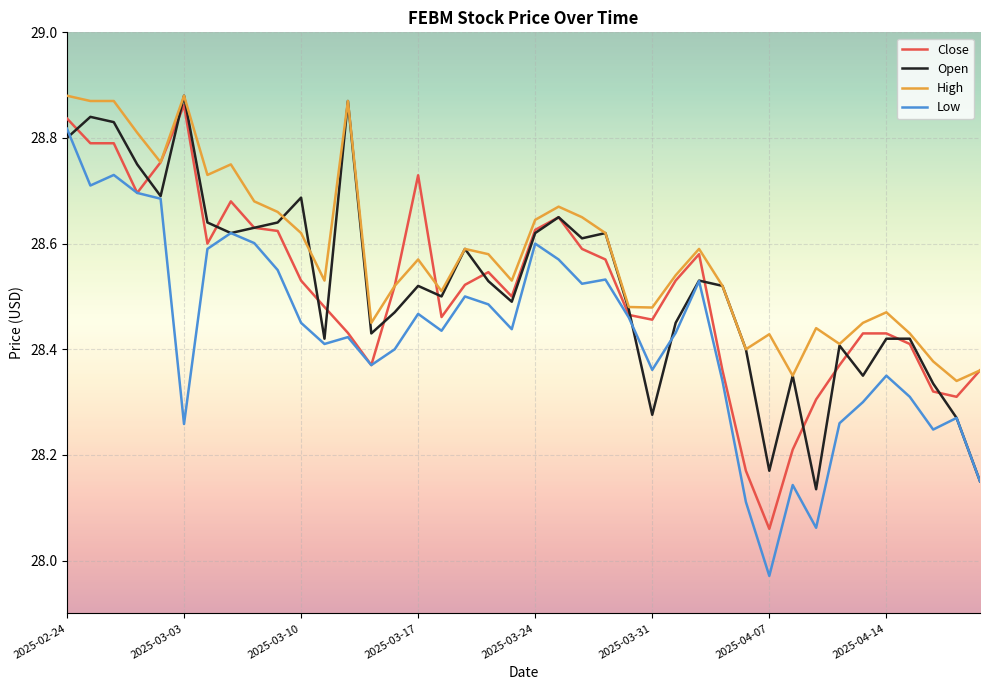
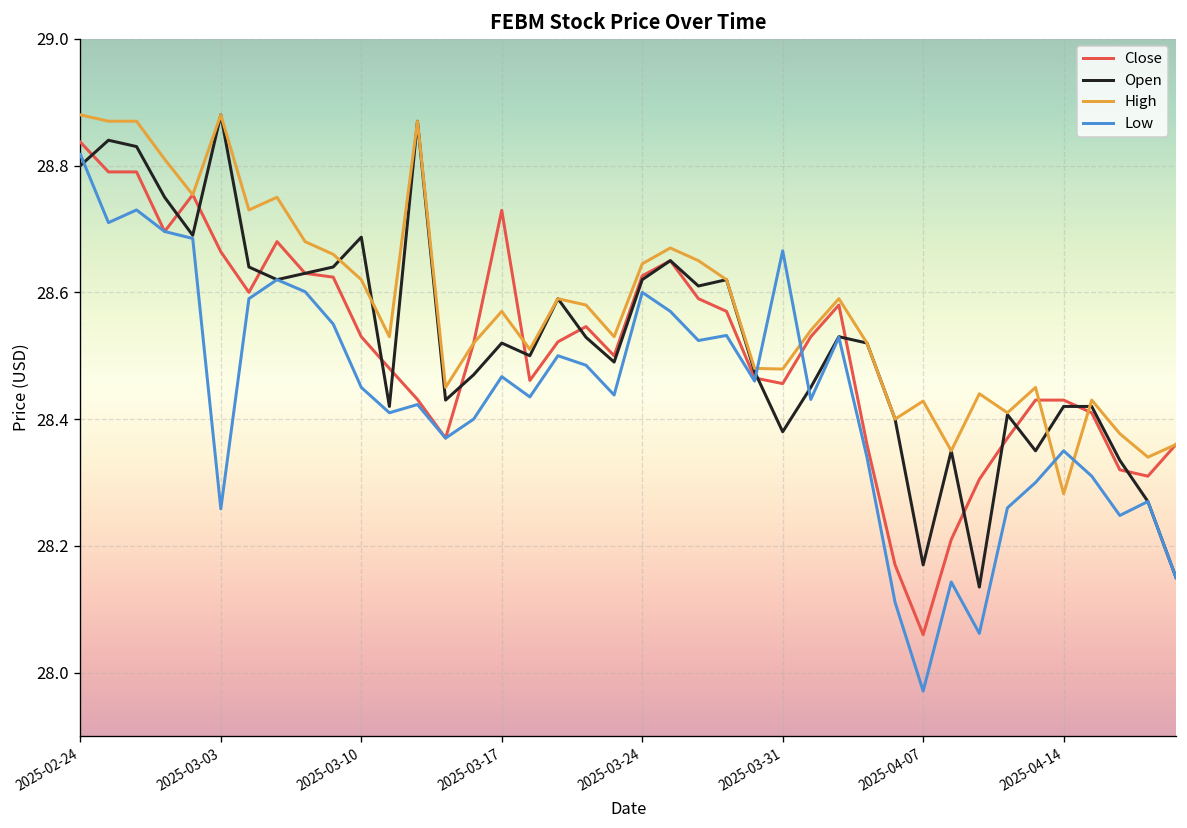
Close, 2025-03-03: 28.86 -> 28.66
Open, 2025-03-31: 28.28 -> 28.38
Low, 2025-03-31: 28.36 -> 28.67
High, 2025-04-14: 28.47 -> 28.28
